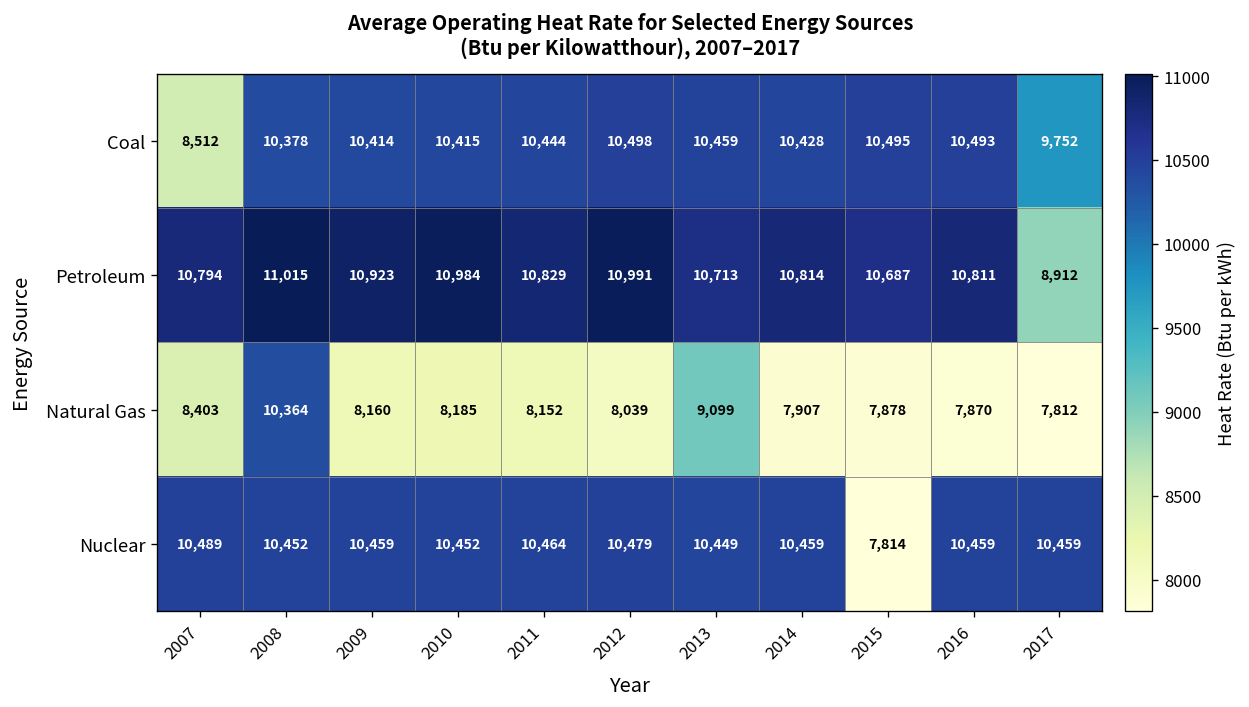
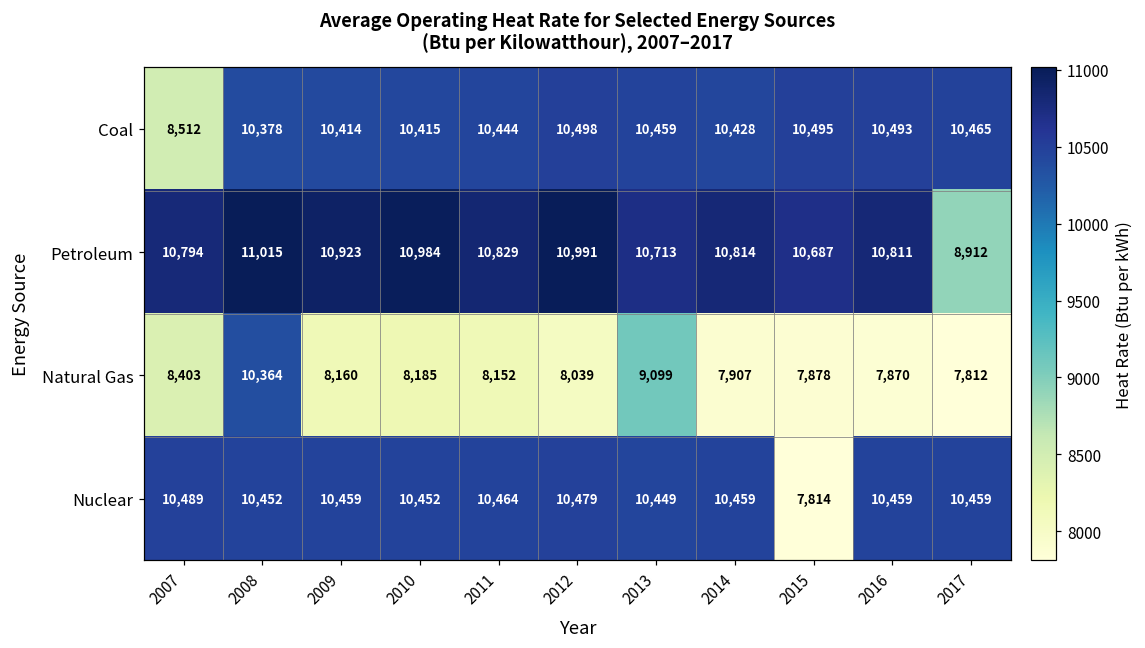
Coal, 2017: 9,752 -> 10,465
